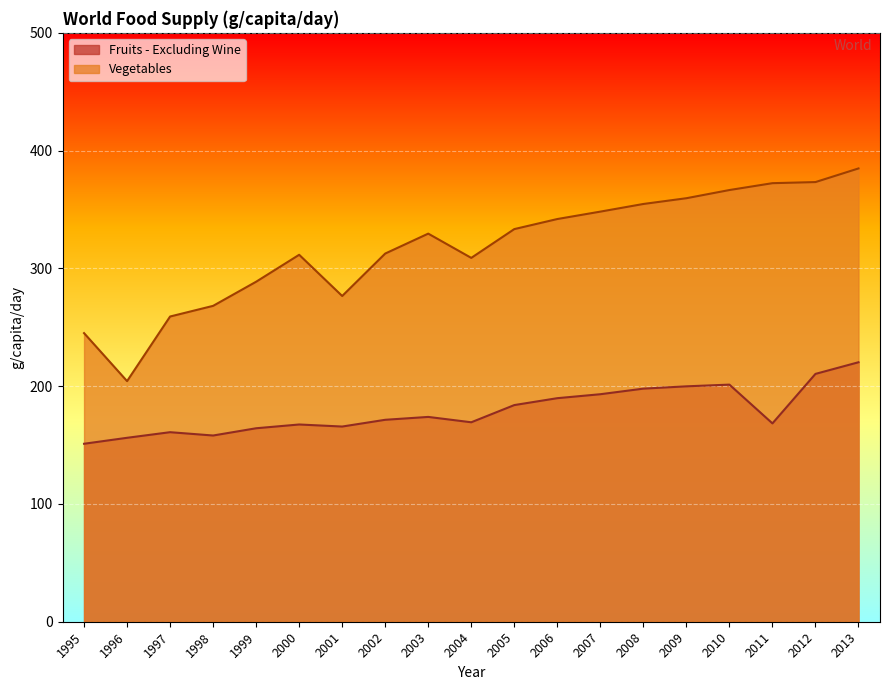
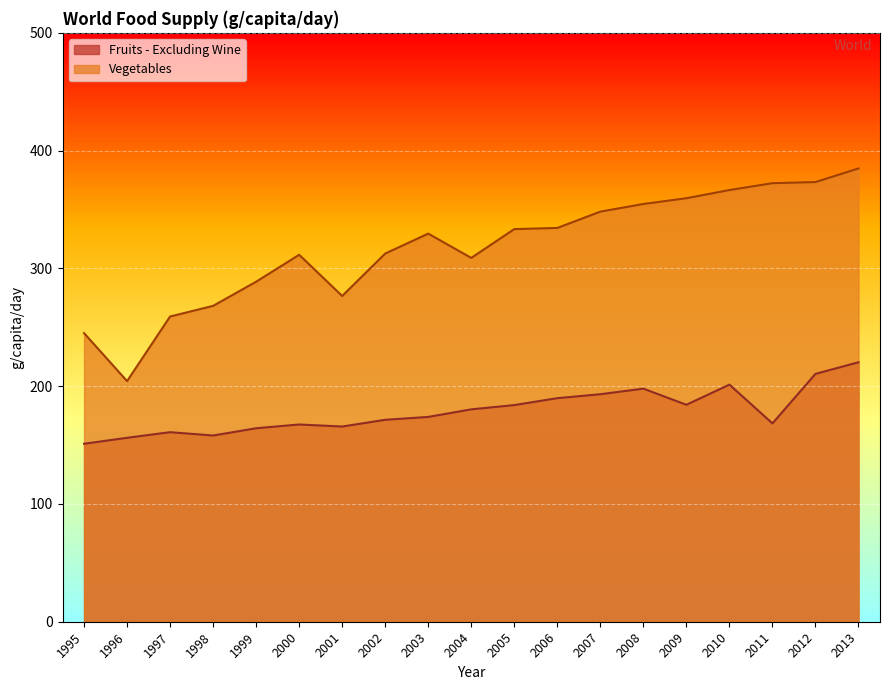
Fruits - Excluding Wine, 2004: 169 -> 180
Vegetables, 2006: 342 -> 334
Fruits - Excluding Wine, 2009: 200 -> 184
